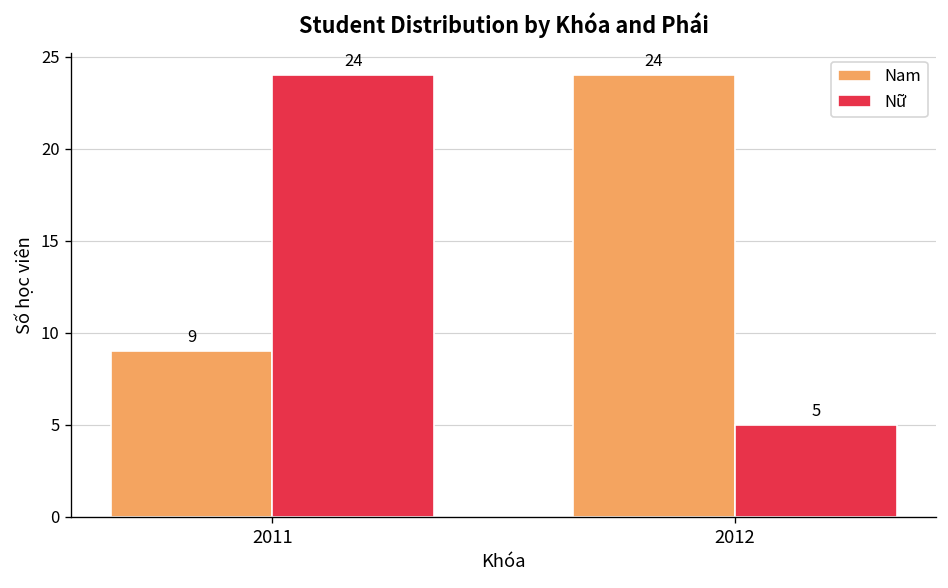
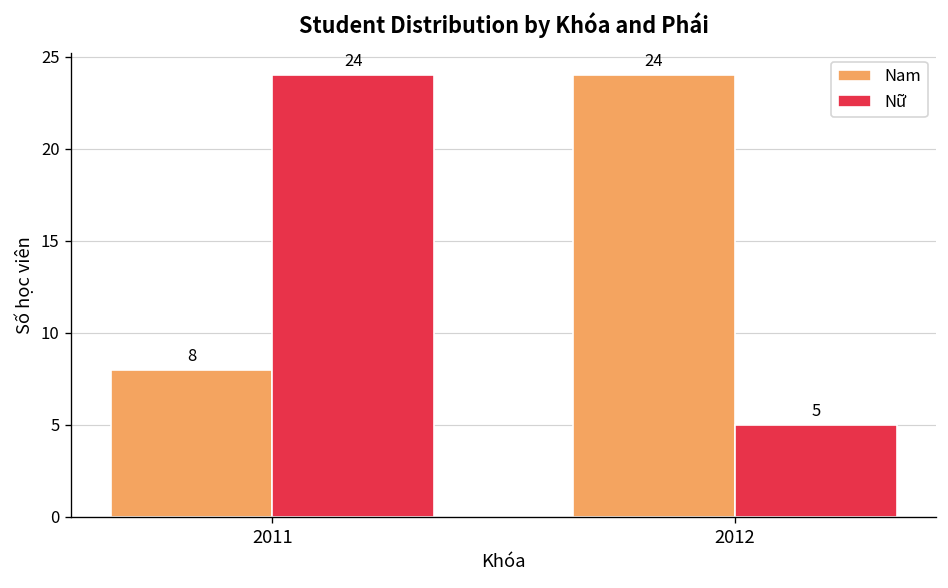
Nam, 2011: 9 -> 8
